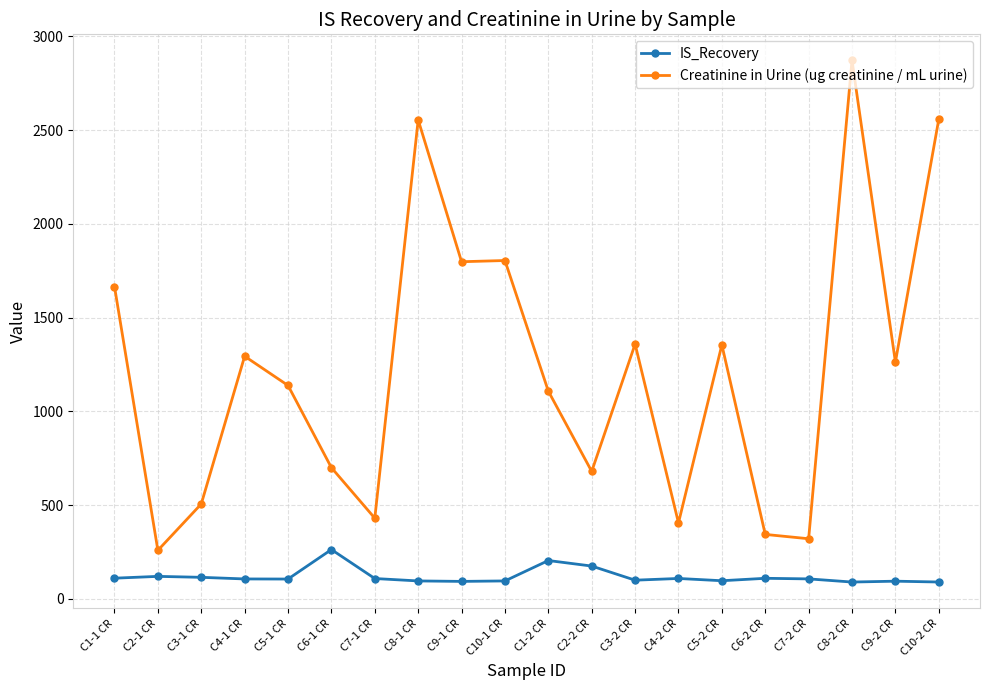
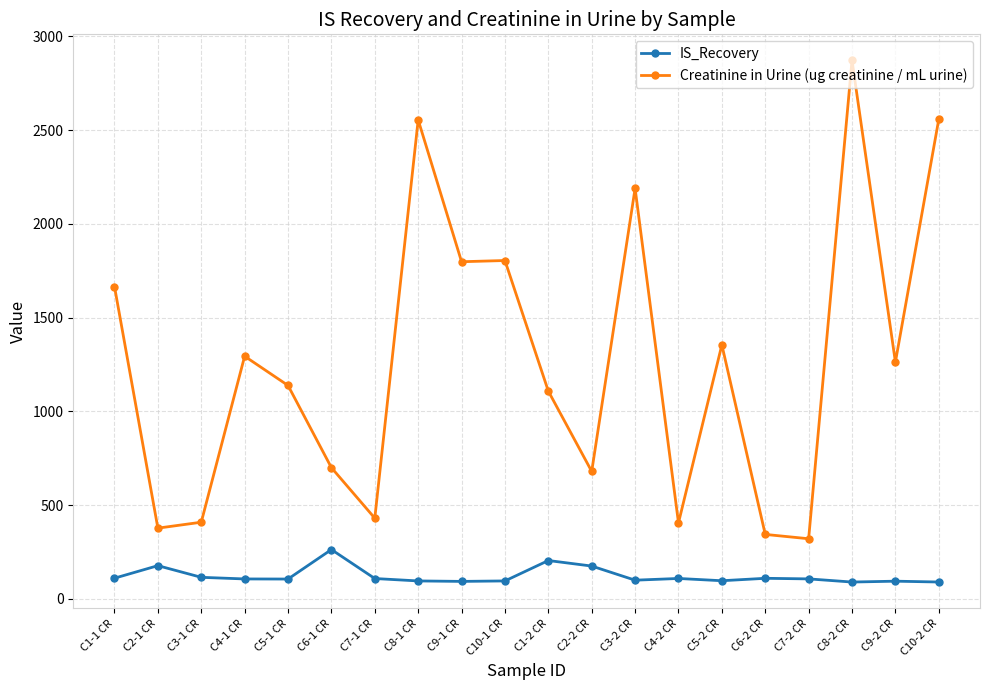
IS_Recovery, C2-1 CR: 120 -> 180
Creatinine in Urine (ug creatinine / mL urine), C2-1 CR: 260 -> 380
Creatinine in Urine (ug creatinine / mL urine), C3-1 CR: 510 -> 410
Creatinine in Urine (ug creatinine / mL urine), C3-2 CR: 1360 -> 2190
